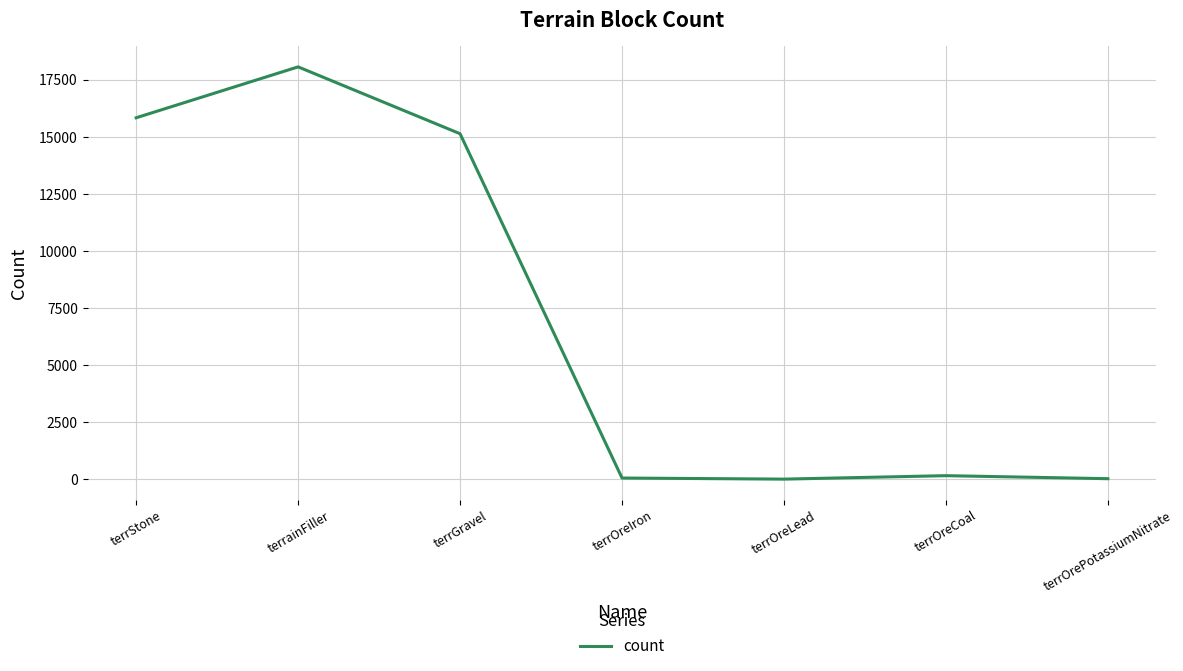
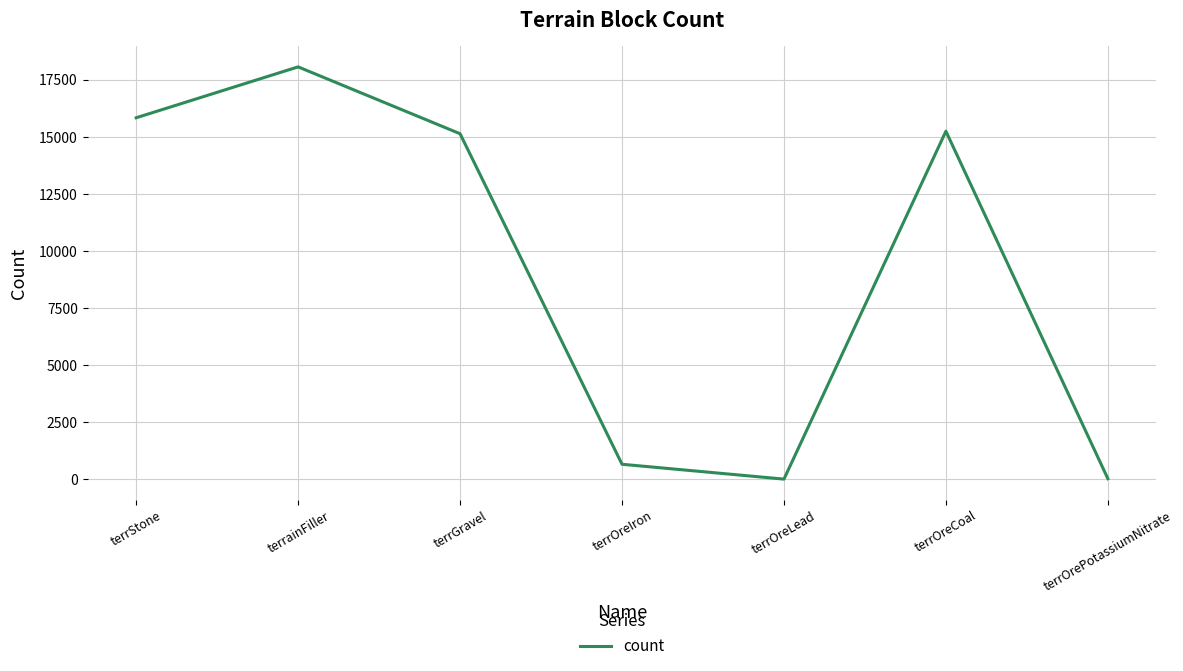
terrOreIron: 100 -> 700
terrOreCoal: 200 -> 15200
